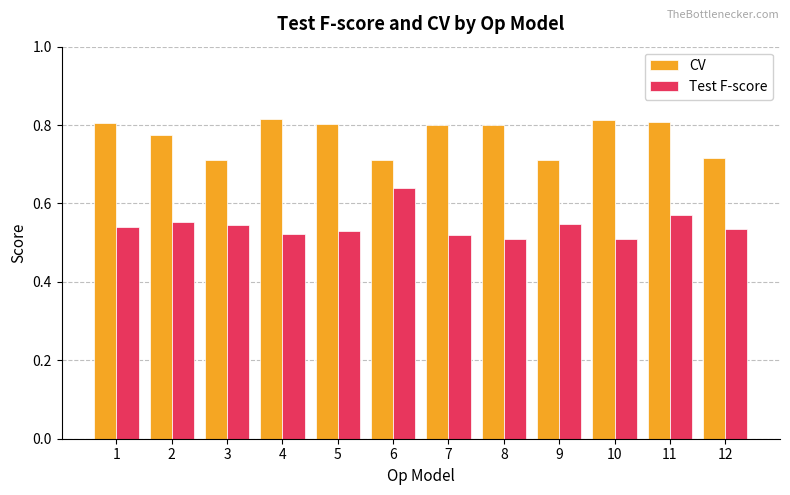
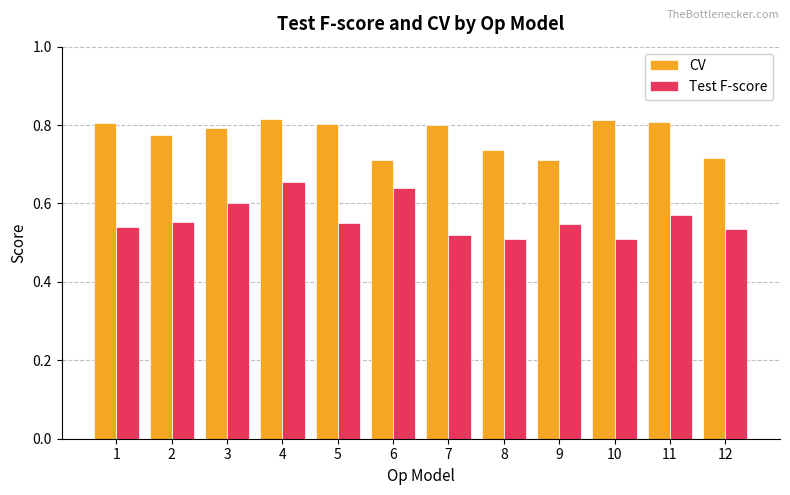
CV, 3: 0.71 -> 0.79
Test F-score, 3: 0.55 -> 0.60
Test F-score, 4: 0.52 -> 0.65
Test F-score, 5: 0.53 -> 0.55
CV, 8: 0.80 -> 0.74
